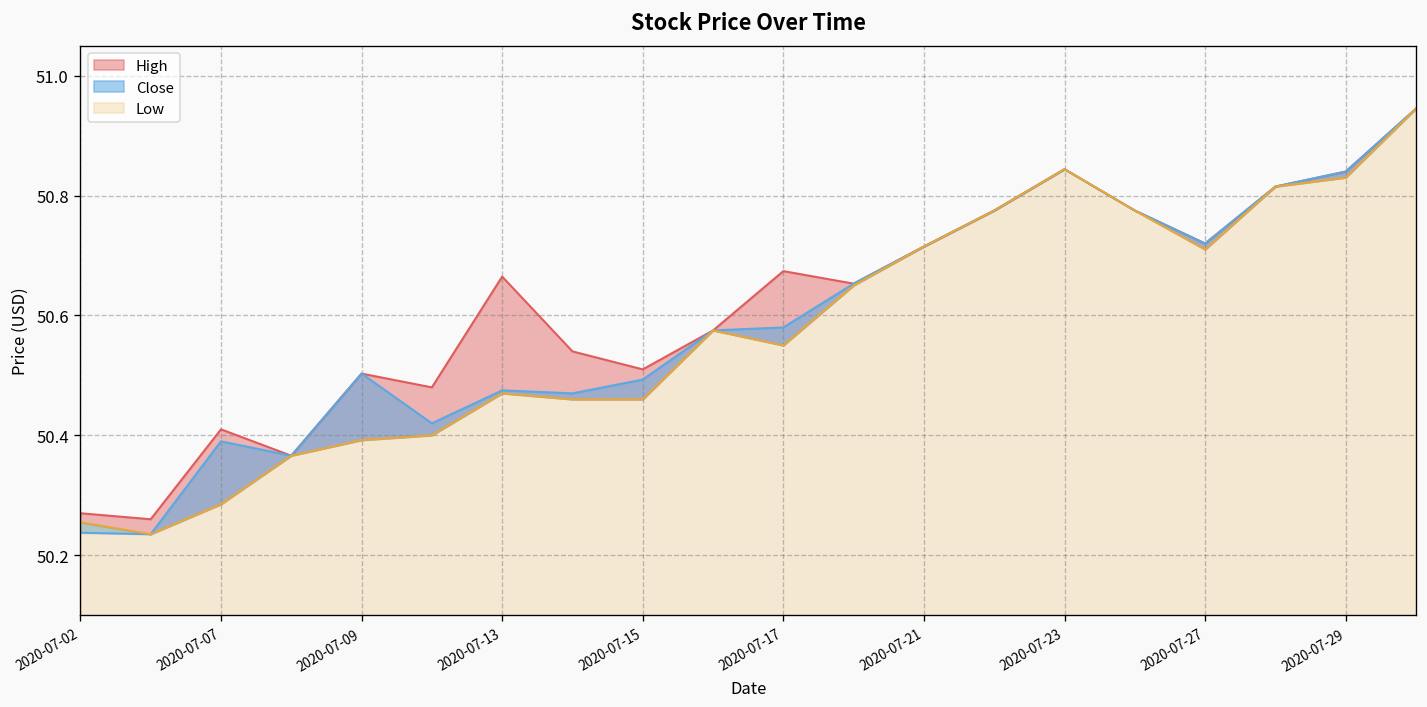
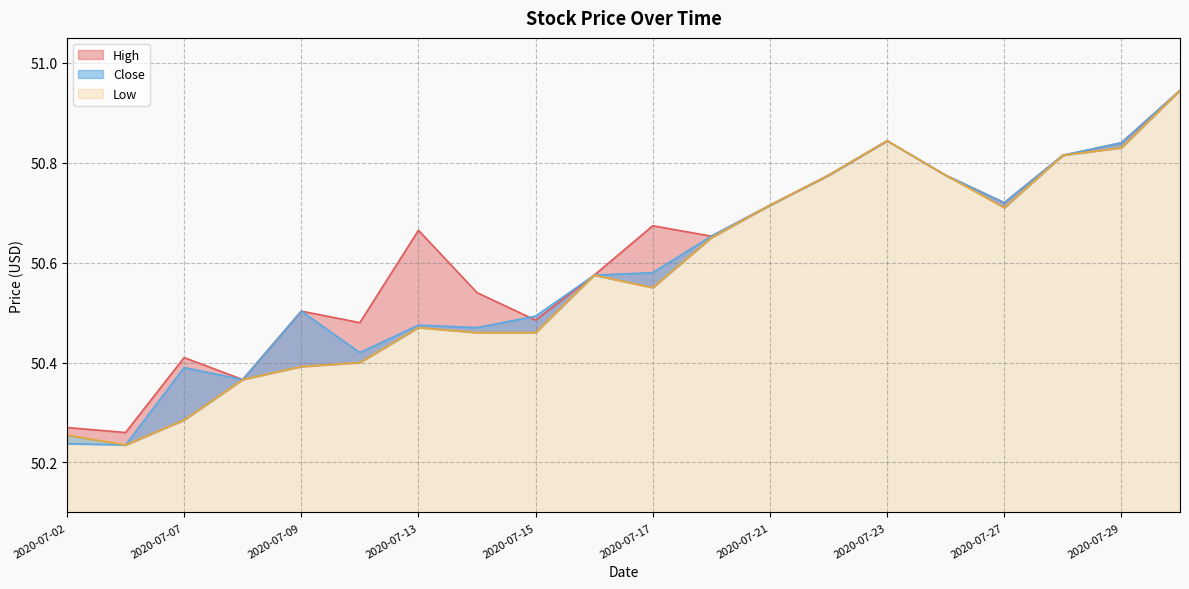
High, 2020-07-15: 50.51 -> 50.48
